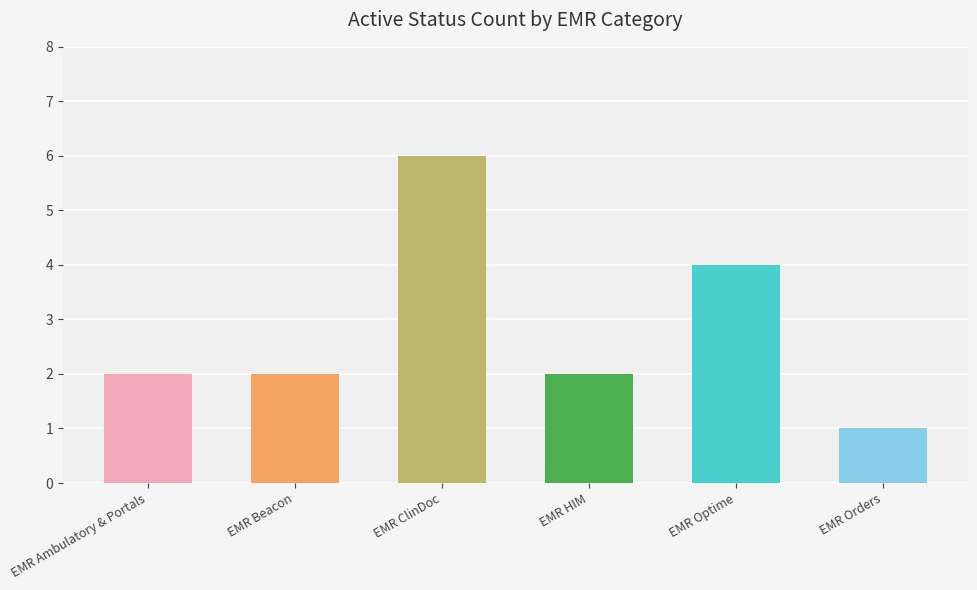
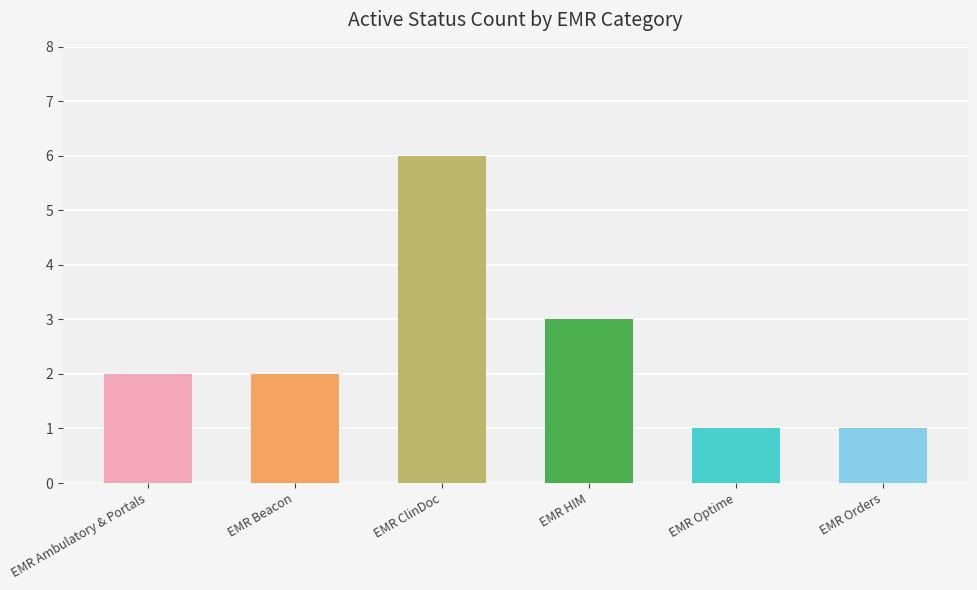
EMR HIM: 2 -> 3
EMR Optime: 4 -> 1
